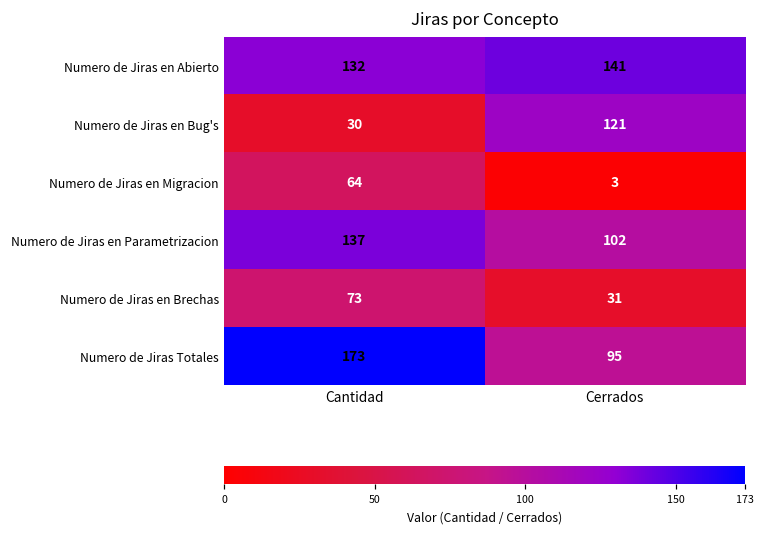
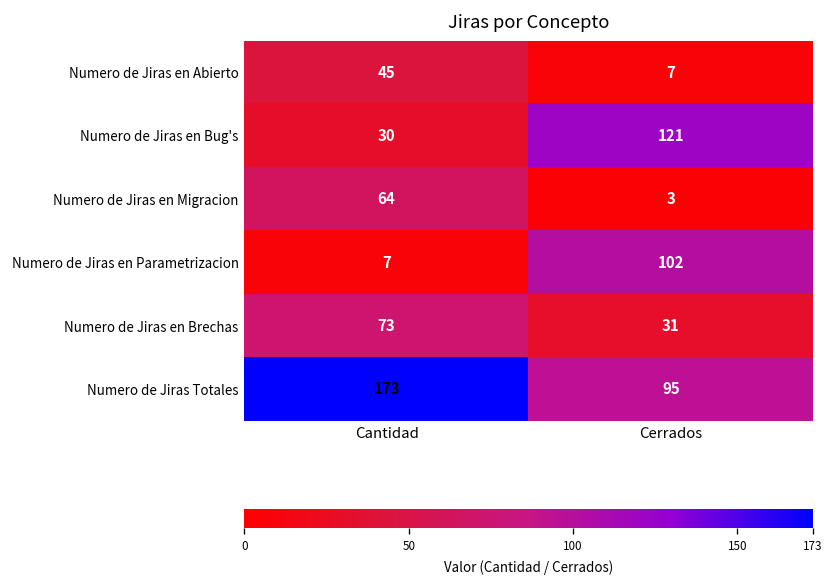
Numero de Jiras en Abierto, Cantidad: 132 -> 45
Numero de Jiras en Abierto, Cerrados: 141 -> 7
Numero de Jiras en Parametrizacion, Cantidad: 137 -> 7
